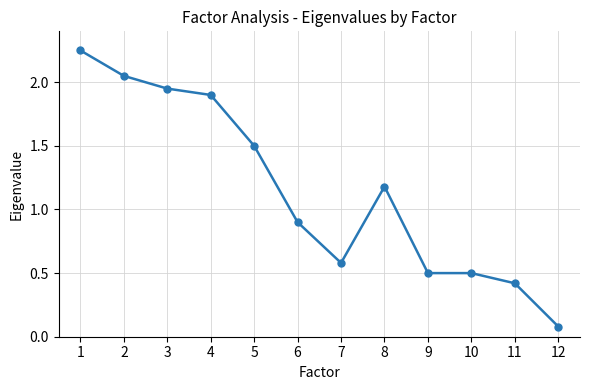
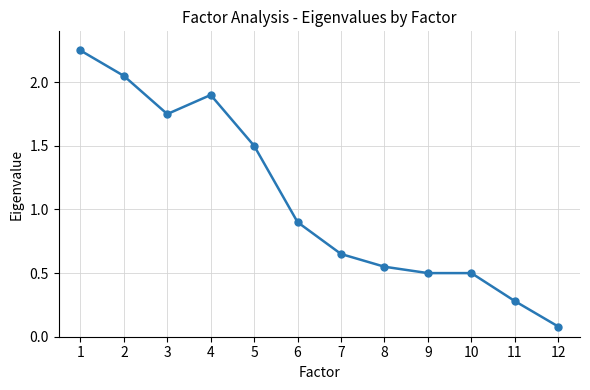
3: 1.95 -> 1.75
7: 0.58 -> 0.65
8: 1.18 -> 0.55
11: 0.42 -> 0.28
